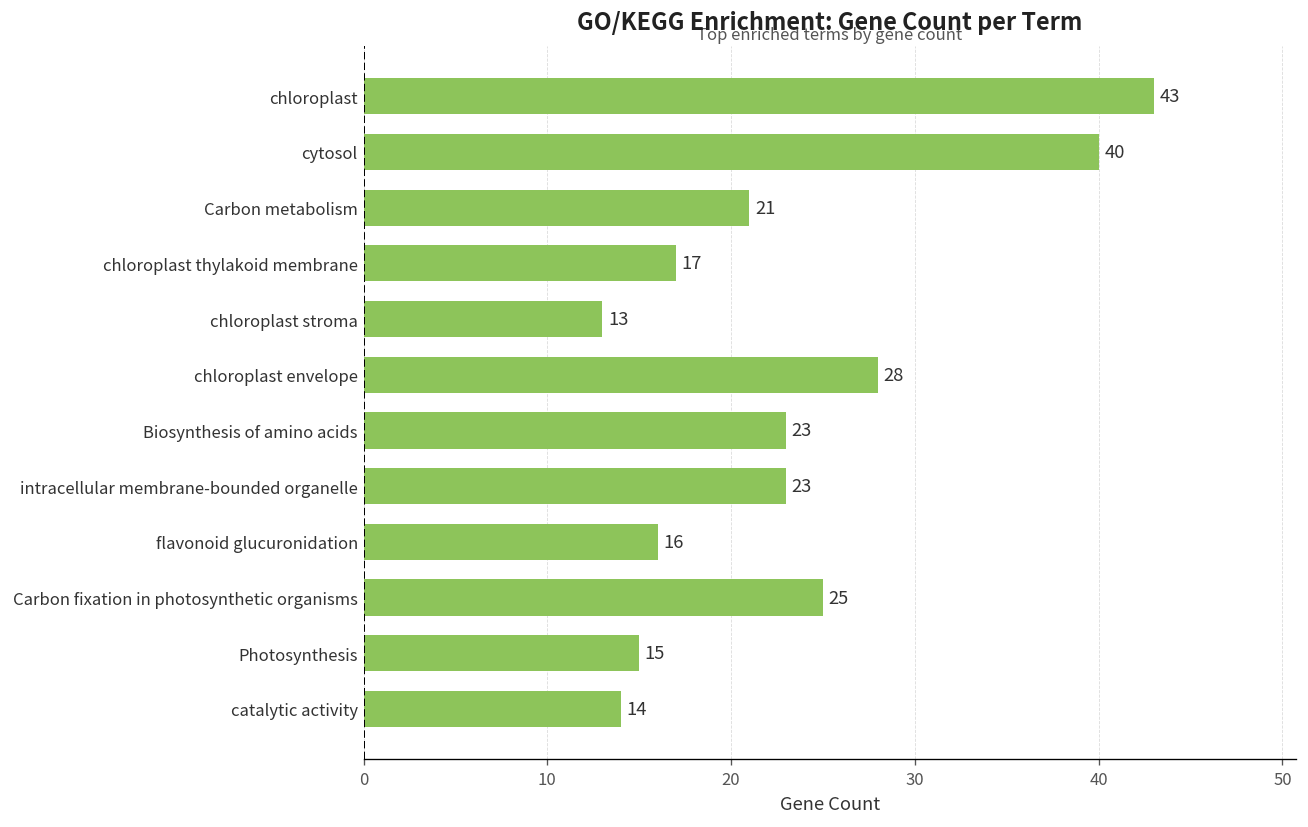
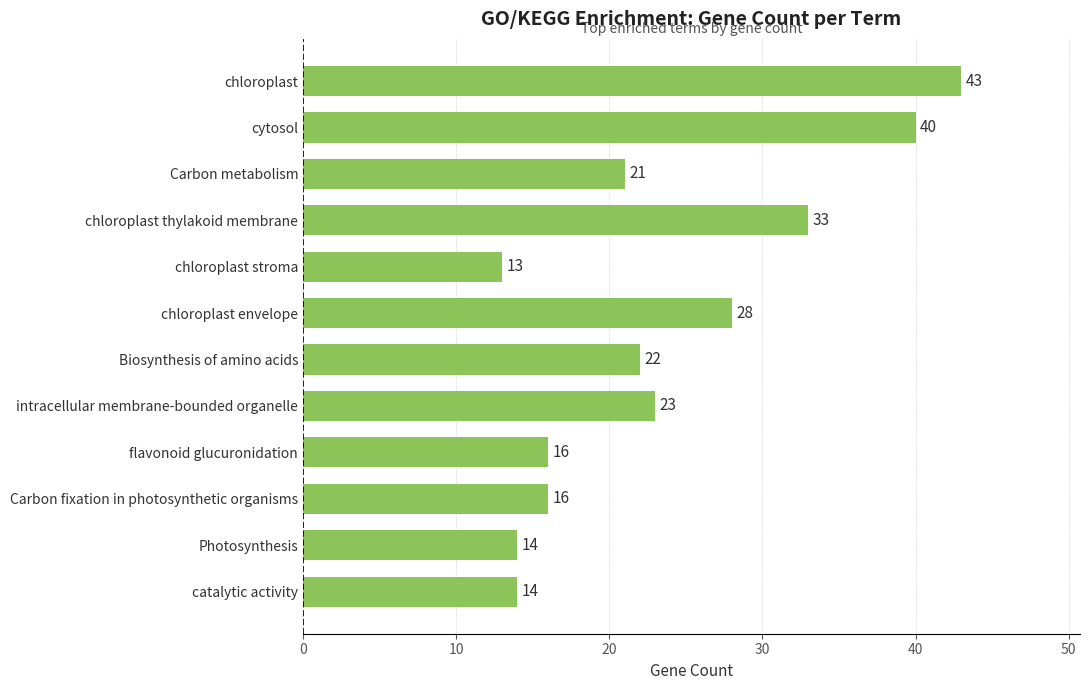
chloroplast thylakoid membrane: 17 -> 33
Biosynthesis of amino acids: 23 -> 22
Carbon fixation in photosynthetic organisms: 25 -> 16
Photosynthesis: 15 -> 14
